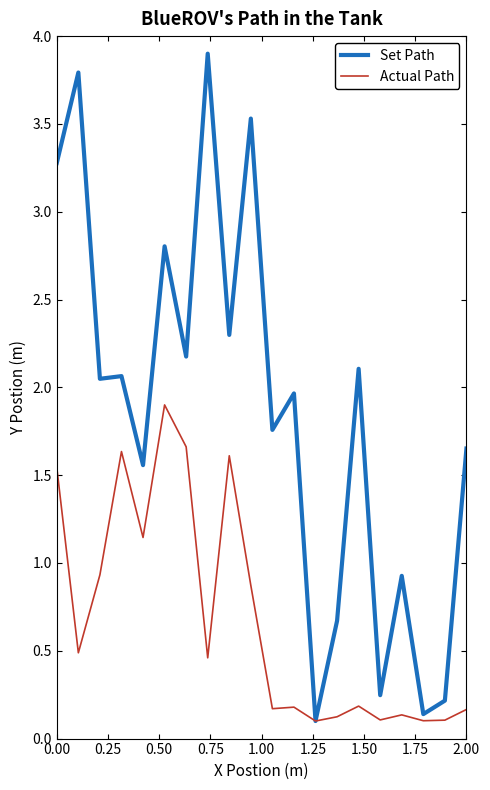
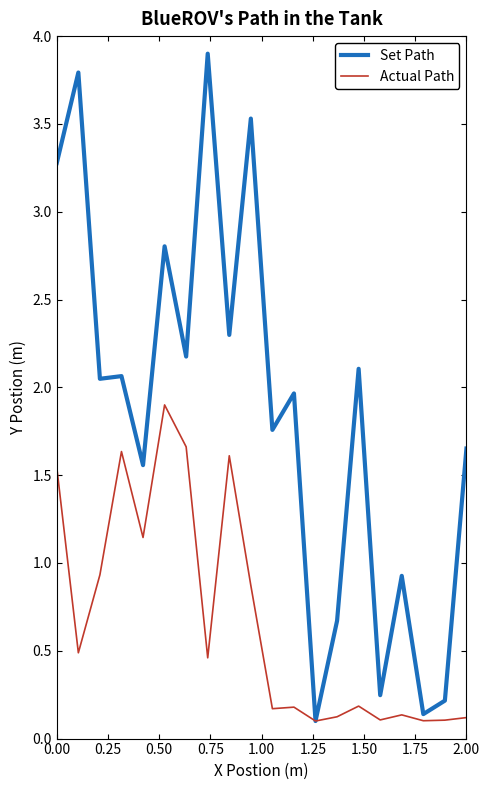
Actual Path, 2.00: 0.17 -> 0.12
